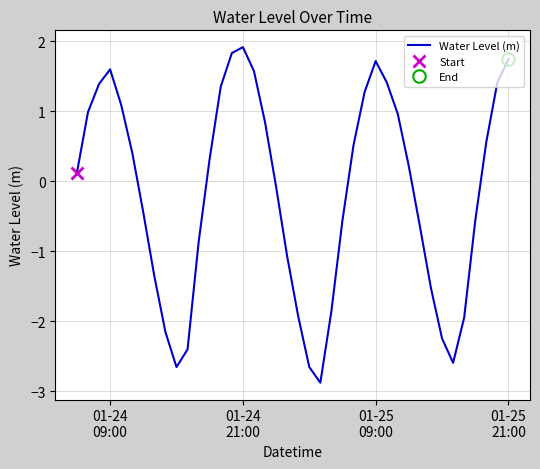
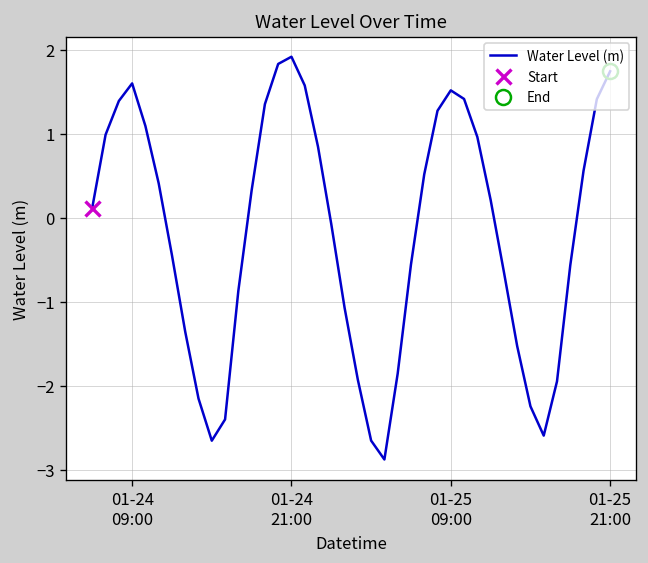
Water Level (m), 01-25 09:00: 1.7 -> 1.5
